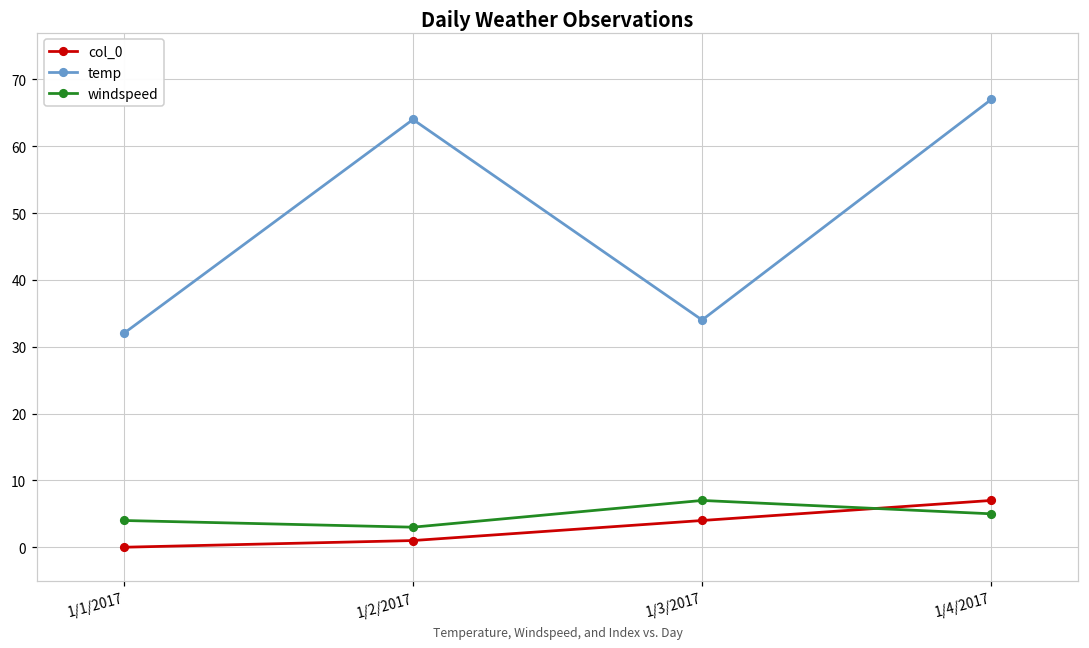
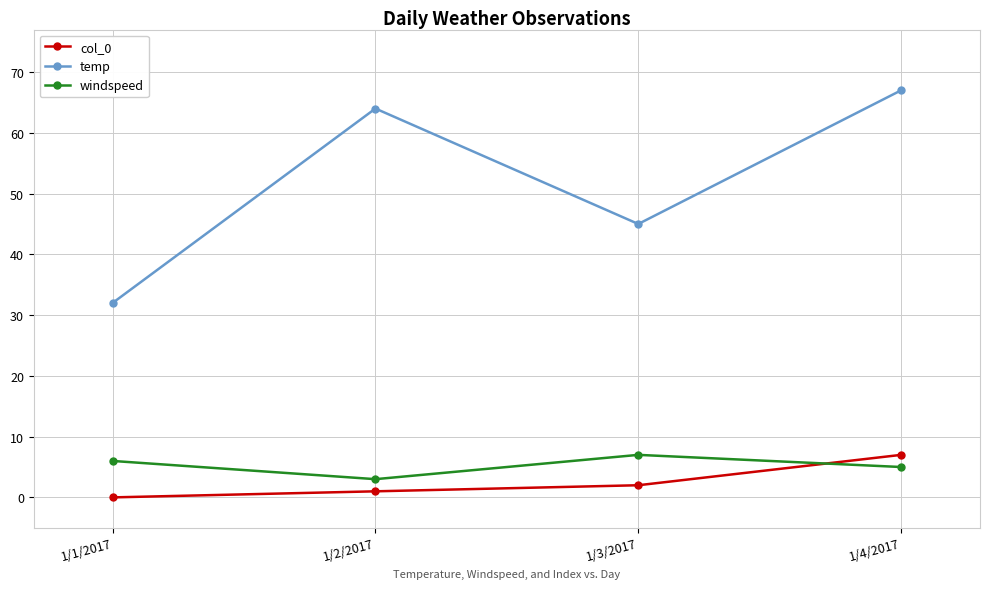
windspeed, 1/1/2017: 4 -> 6
col_0, 1/3/2017: 4 -> 2
temp, 1/3/2017: 34 -> 45
